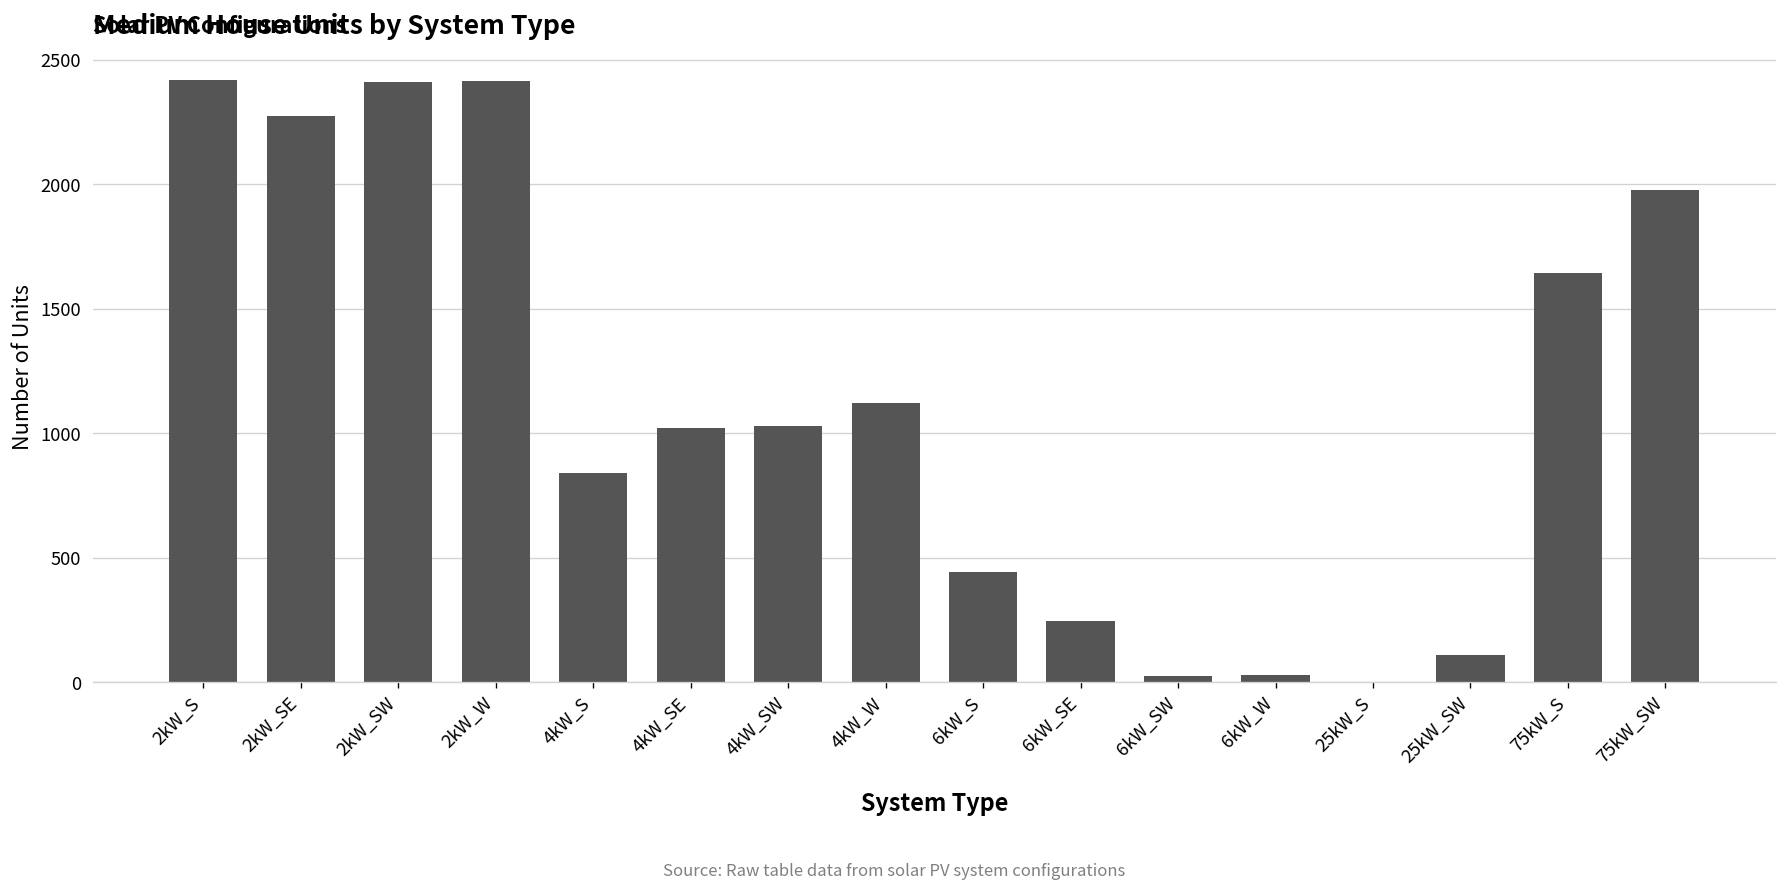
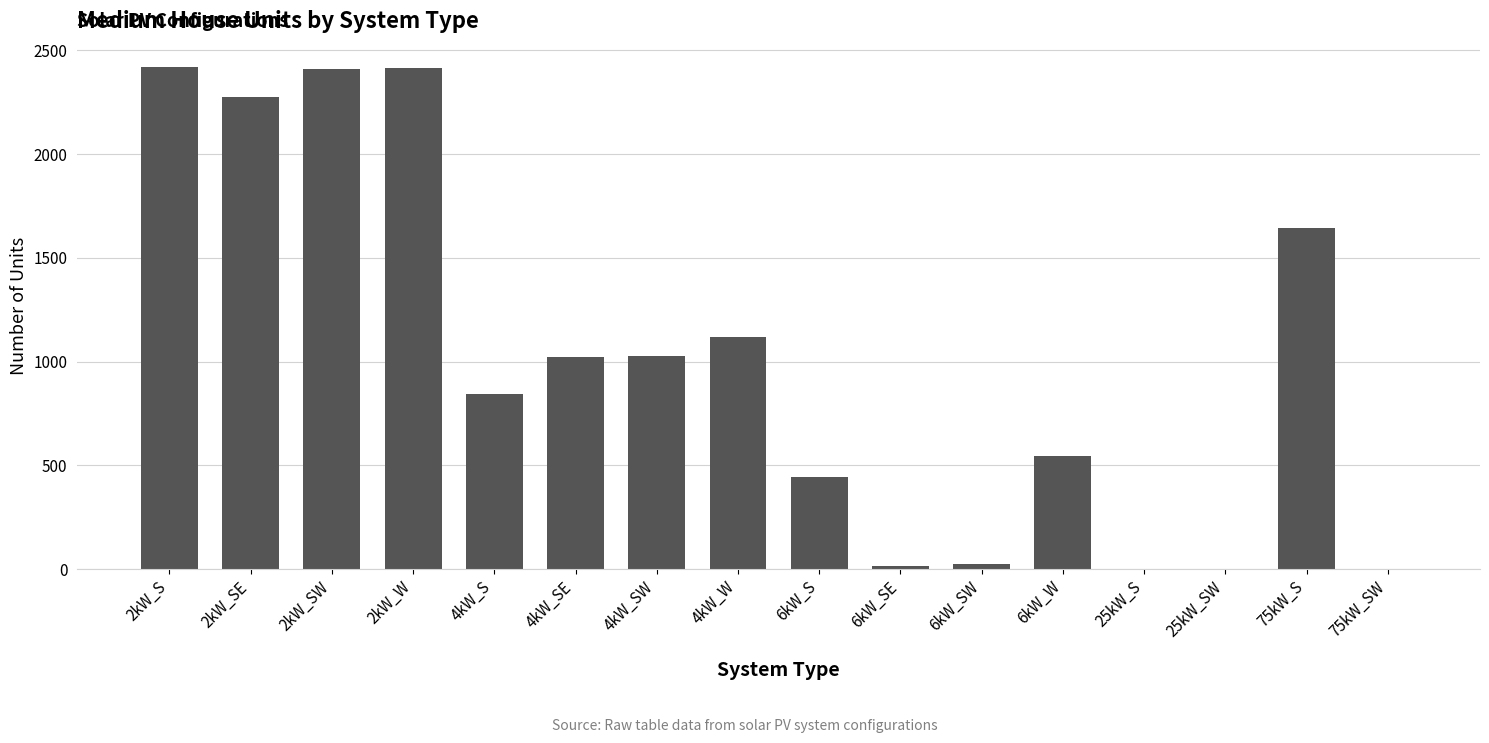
6kW_SE: 250 -> 20
6kW_W: 30 -> 550
25kW_SW: 110 -> 0
75kW_SW: 1980 -> 0
